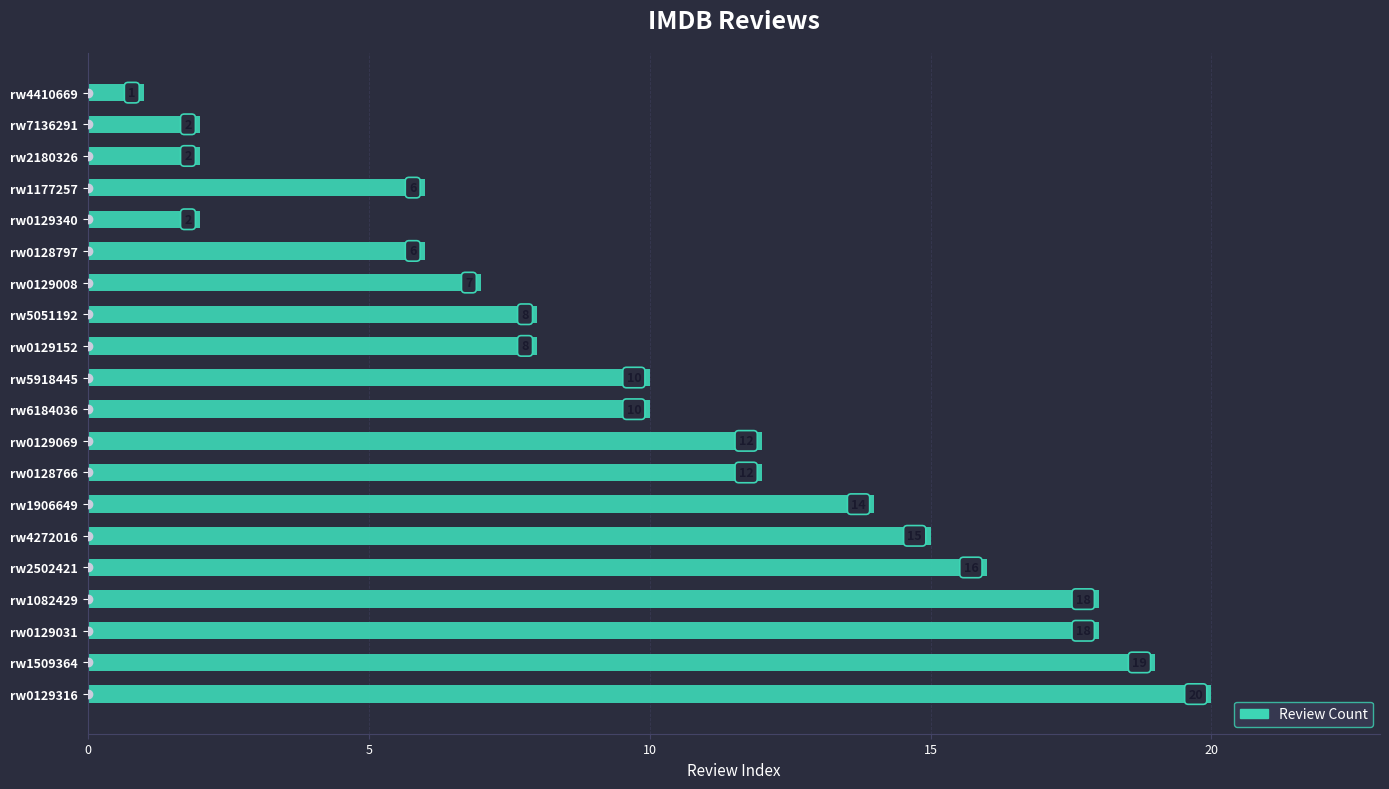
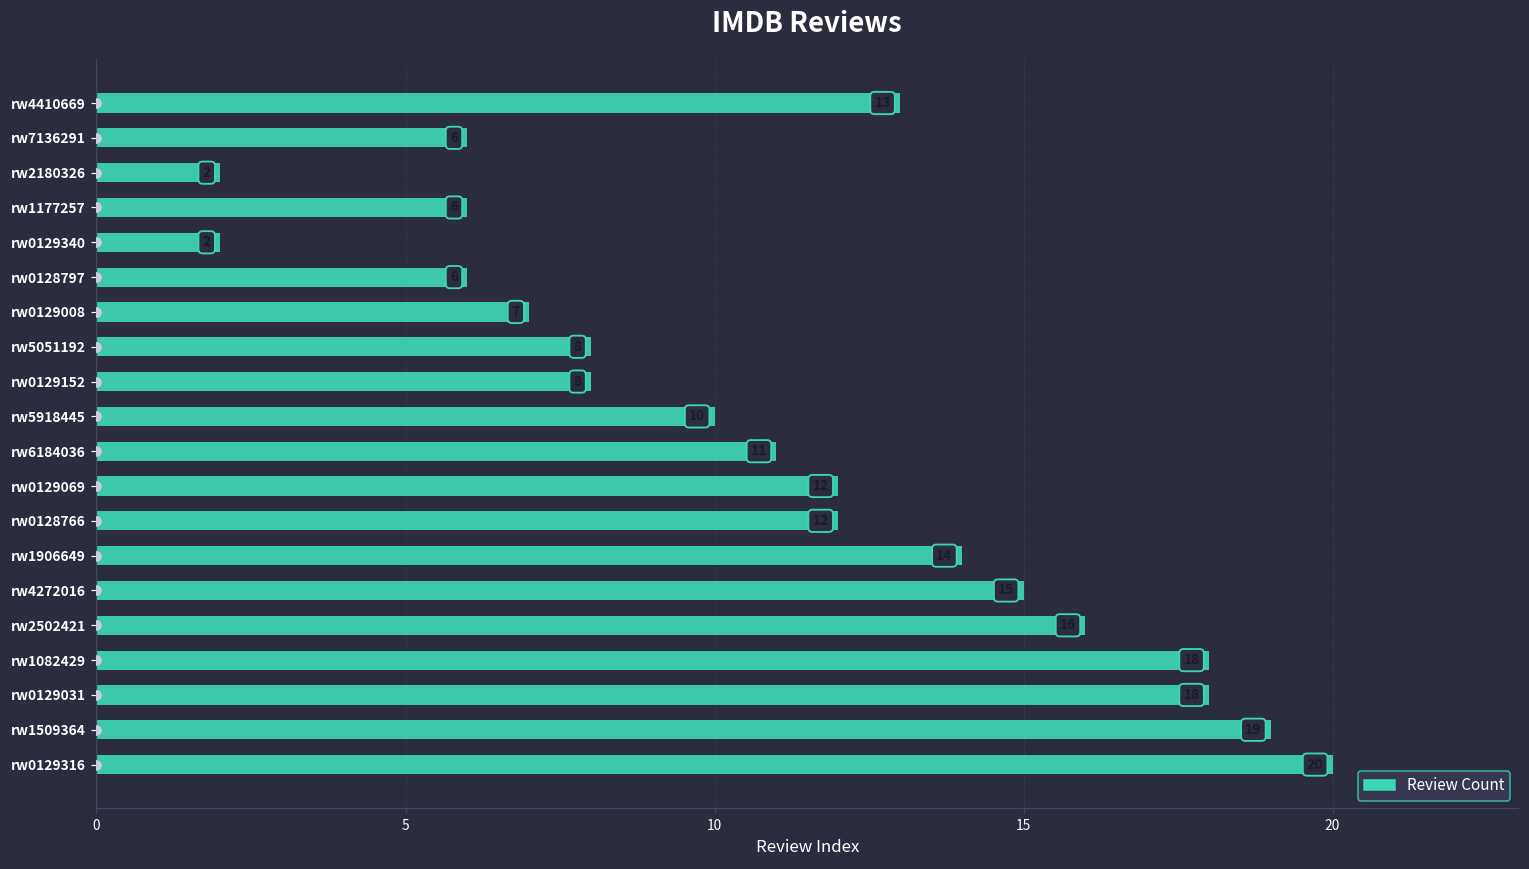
Review Count, rw4410669: 1 -> 13
Review Count, rw7136291: 2 -> 6
Review Count, rw6184036: 10 -> 11
